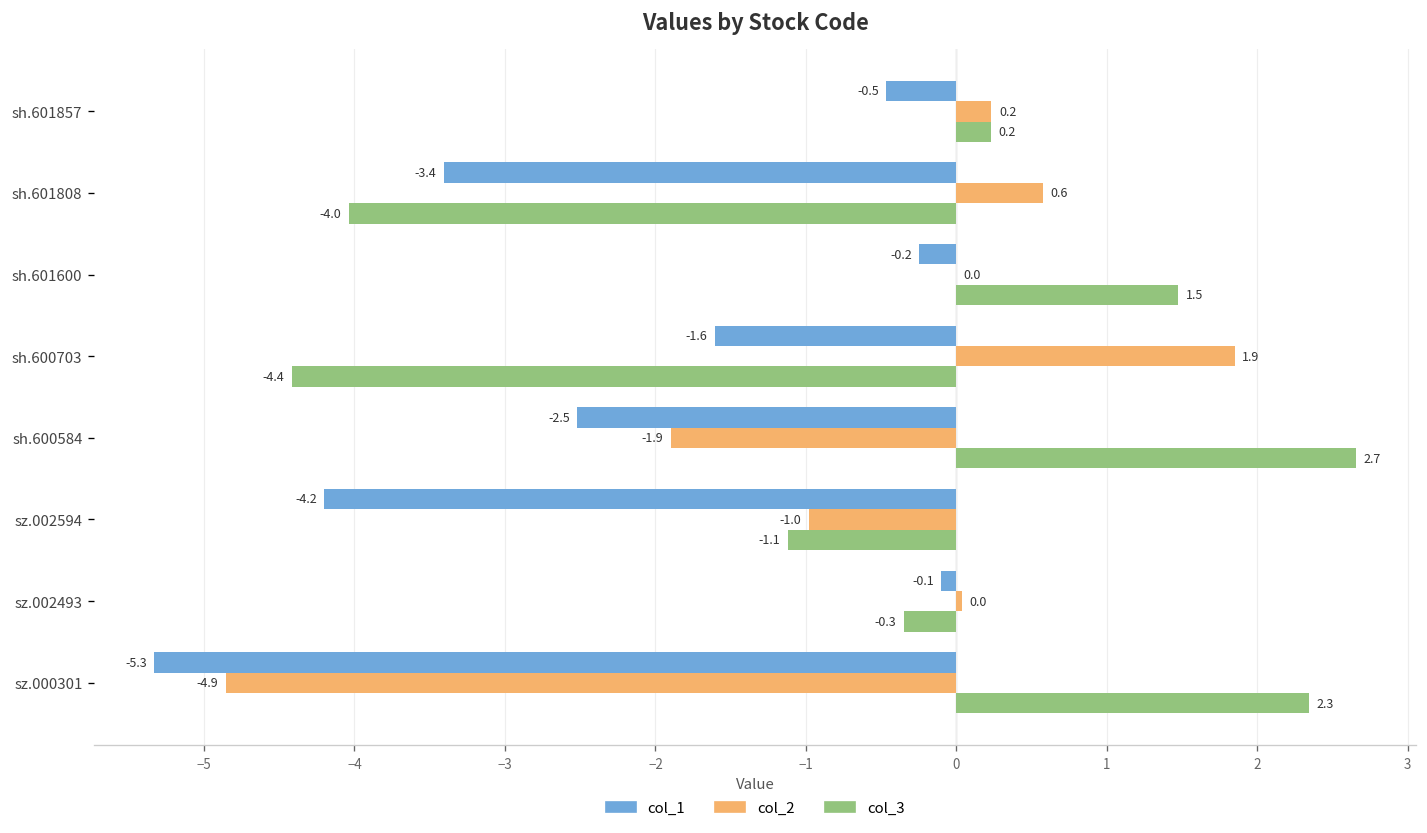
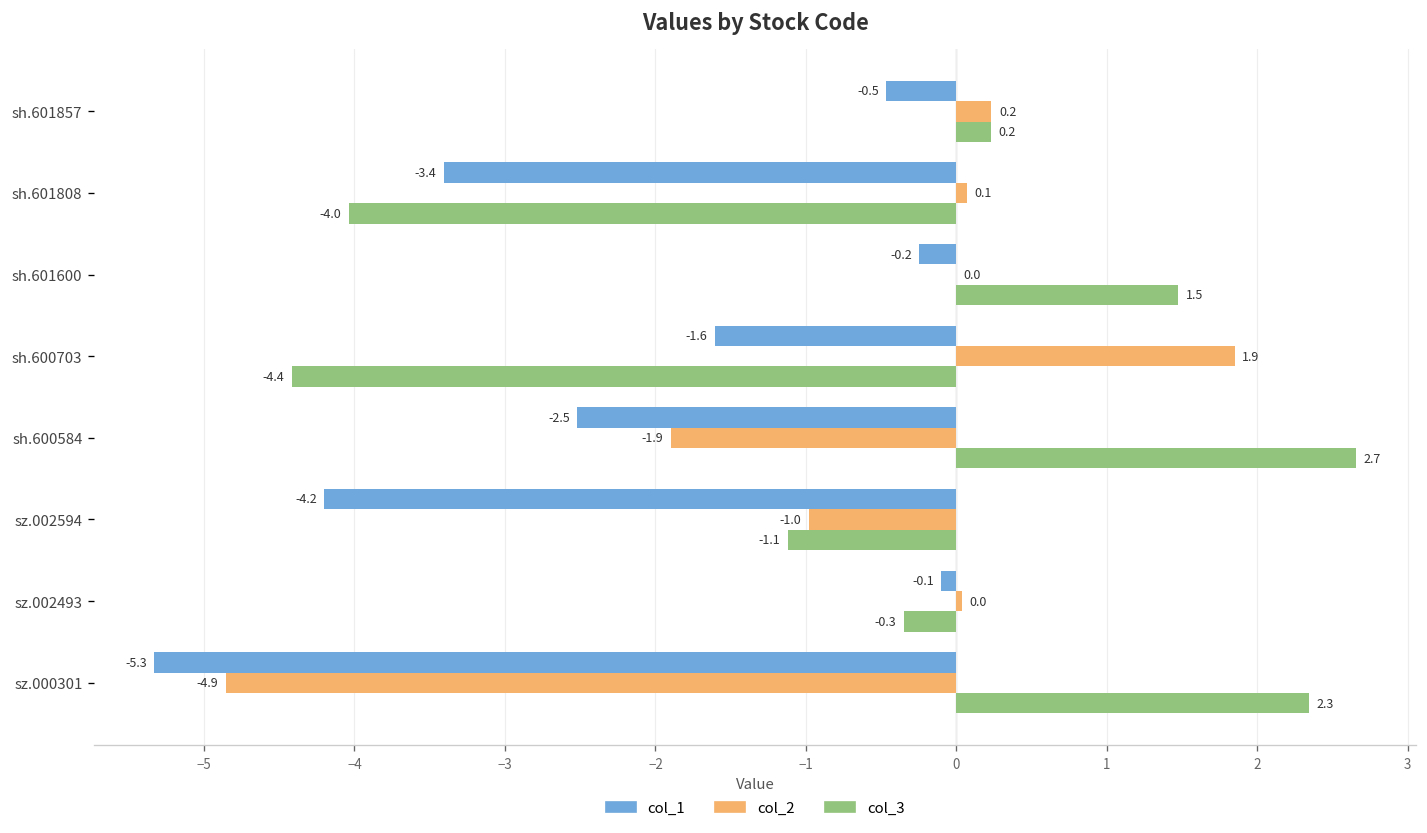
col_2, sh.601808: 0.6 -> 0.1
